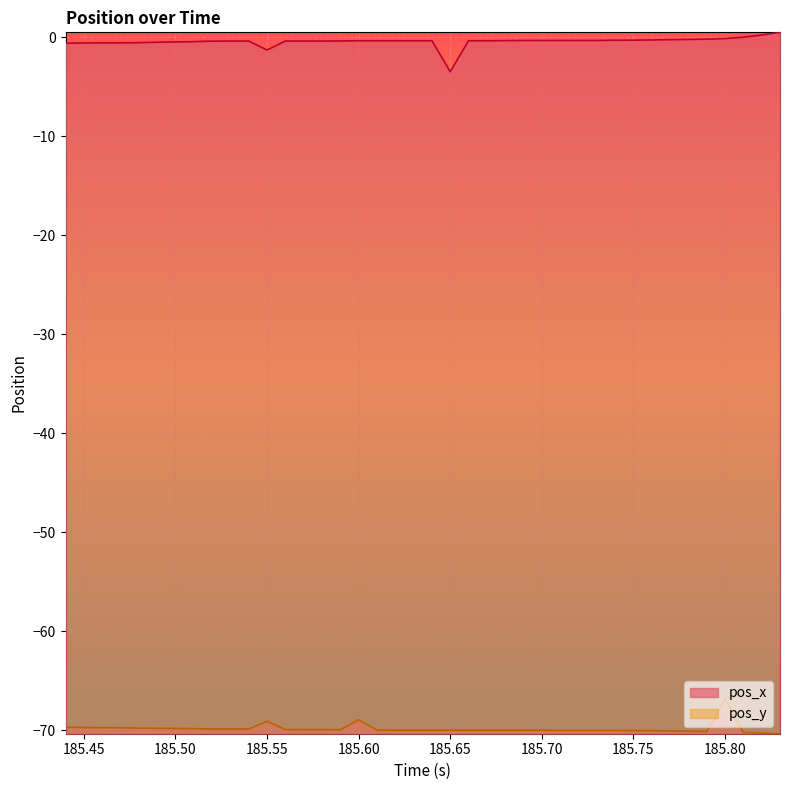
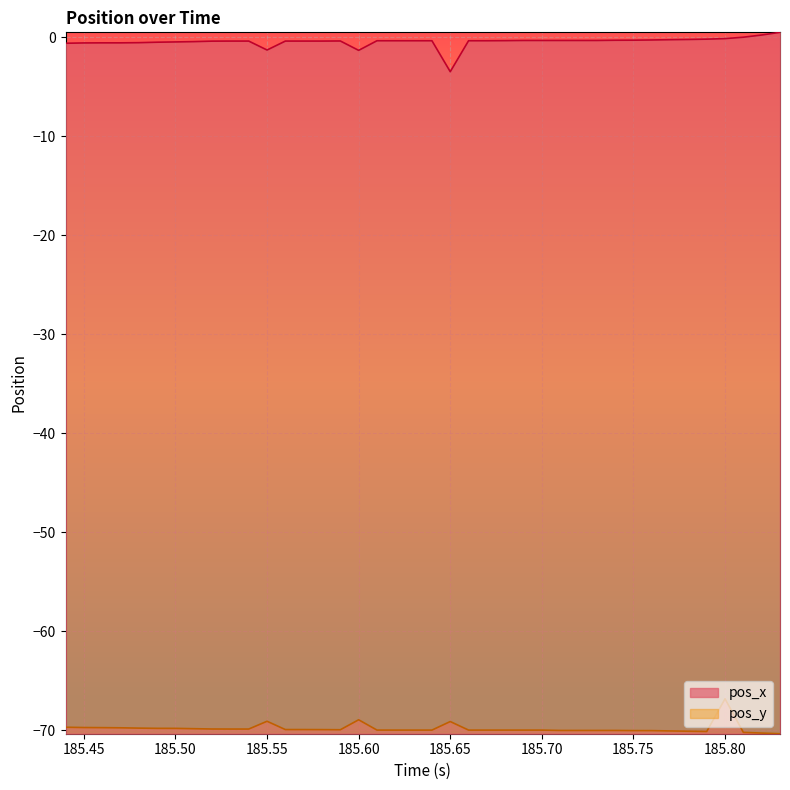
pos_x, 185.60: 0 -> -1
pos_y, 185.65: -70 -> -69
